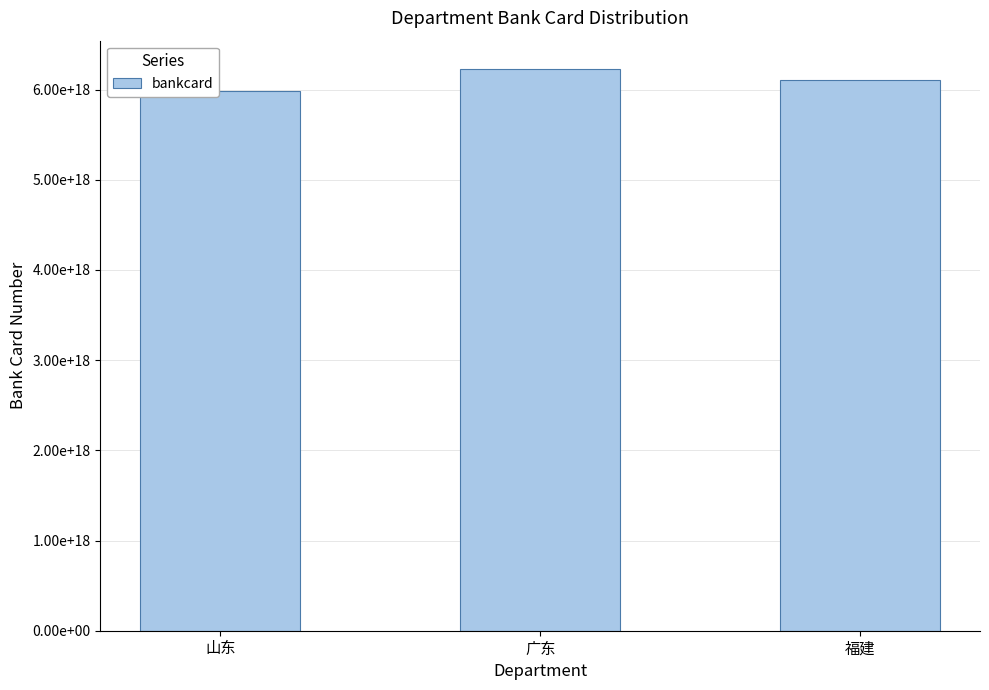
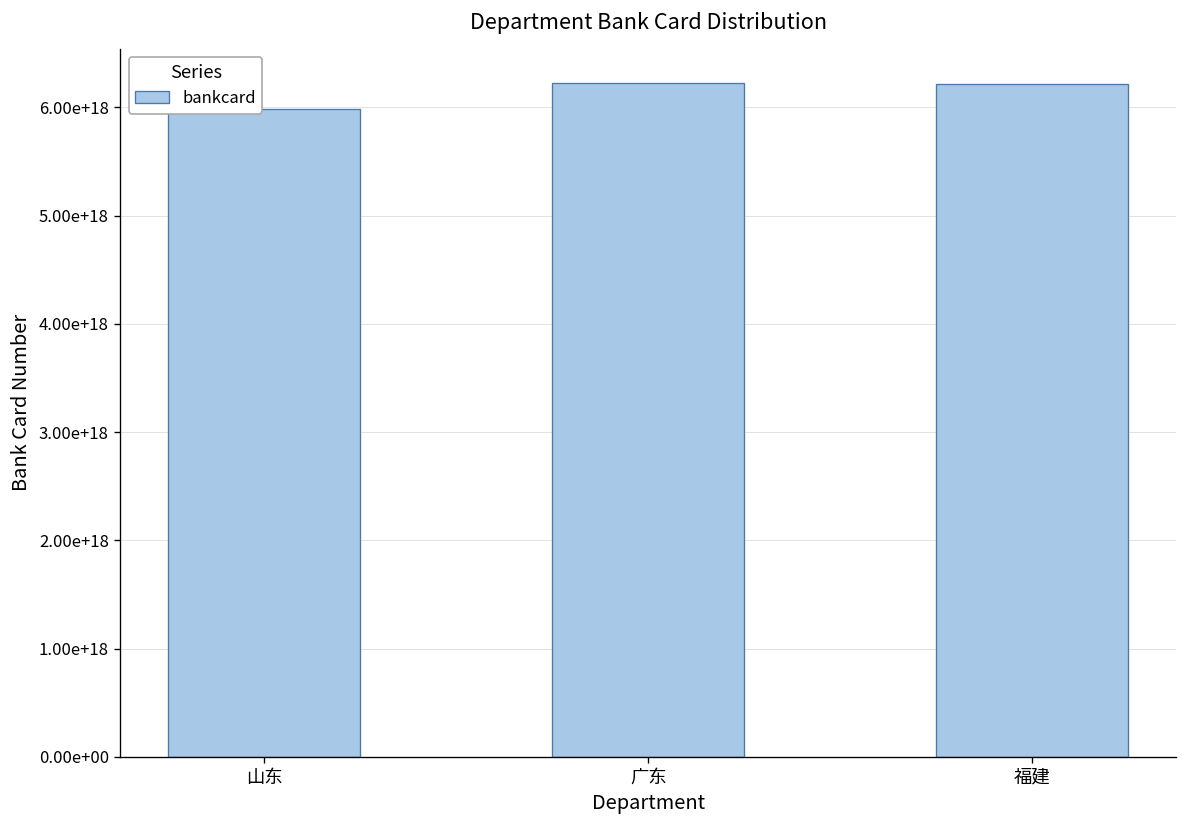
福建: 6100000000000000000 -> 6200000000000000000
